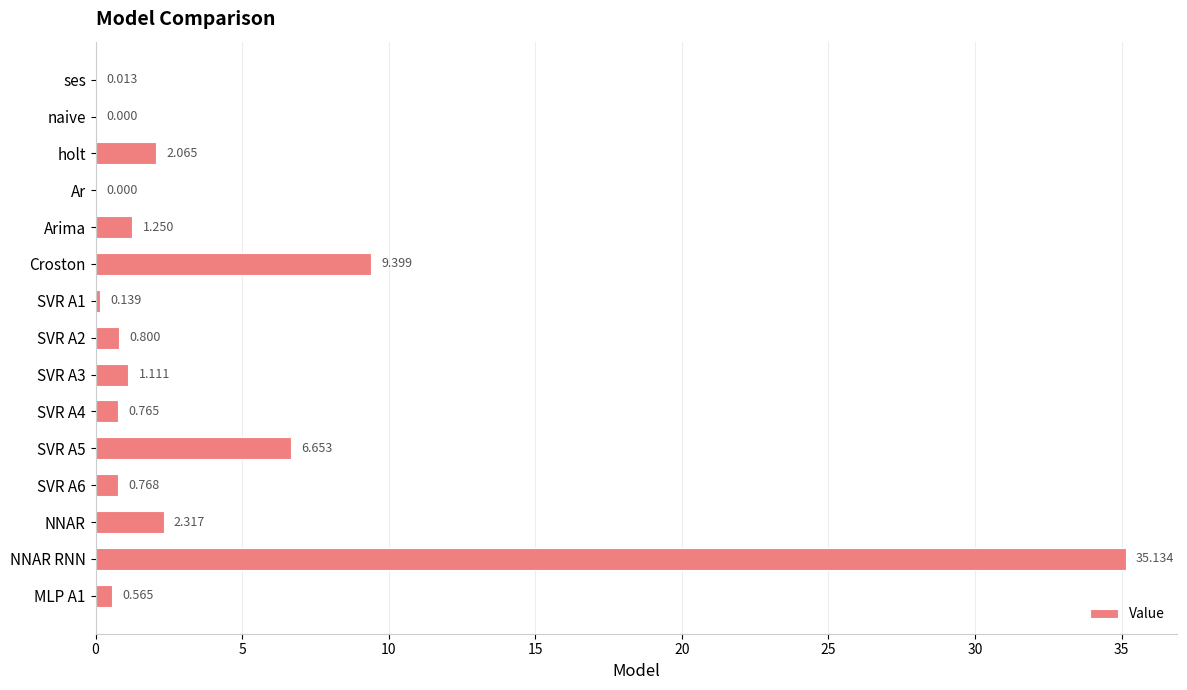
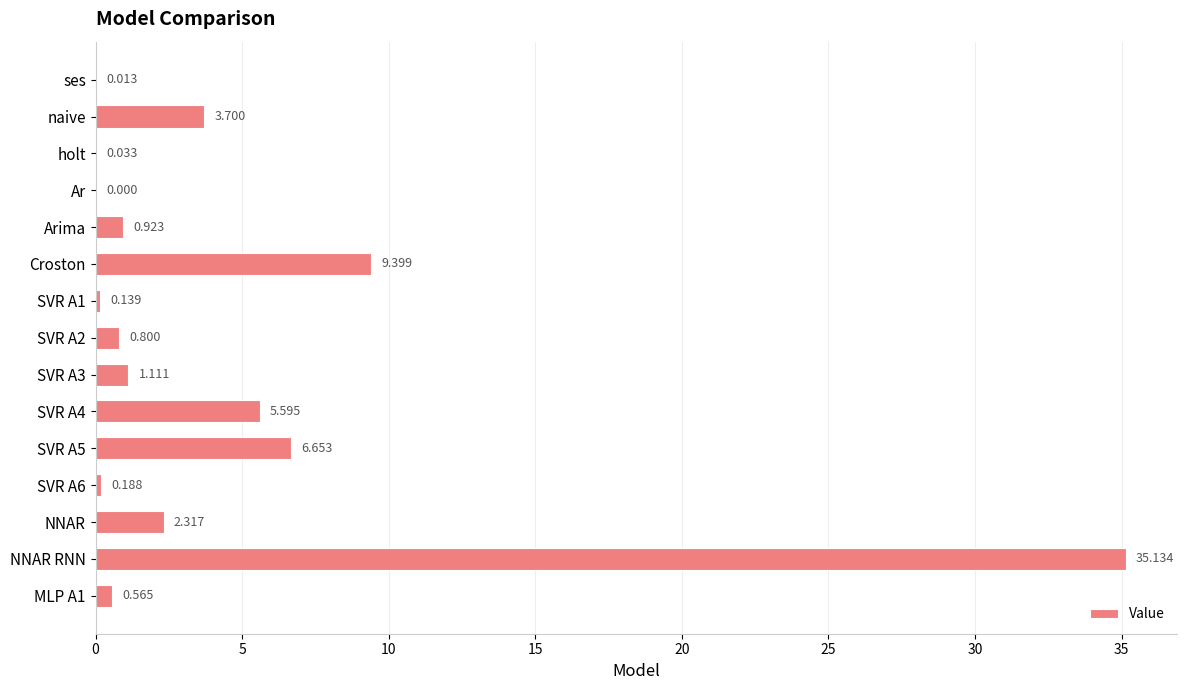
naive: 0.000 -> 3.700
holt: 2.065 -> 0.033
Arima: 1.250 -> 0.923
SVR A4: 0.765 -> 5.595
SVR A6: 0.768 -> 0.188
